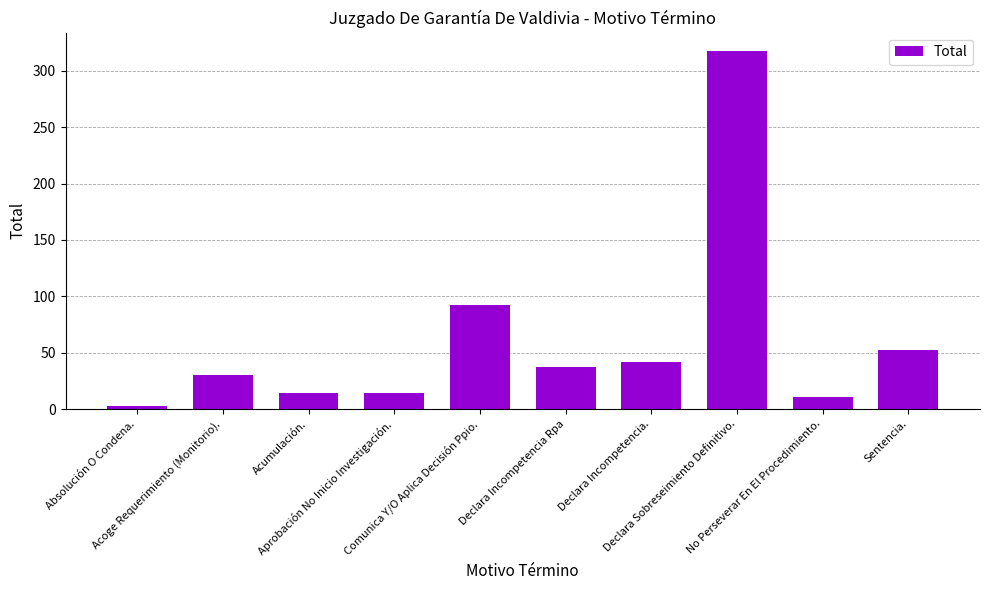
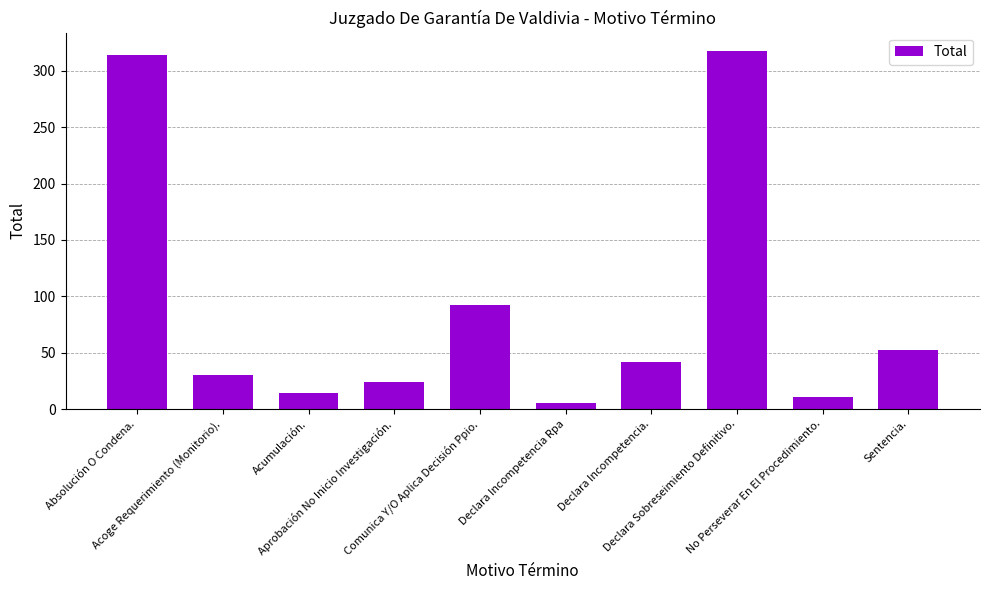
Absolución O Condena.: 3 -> 314
Aprobación No Inicio Investigación.: 14 -> 24
Declara Incompetencia Rpa: 37 -> 5
